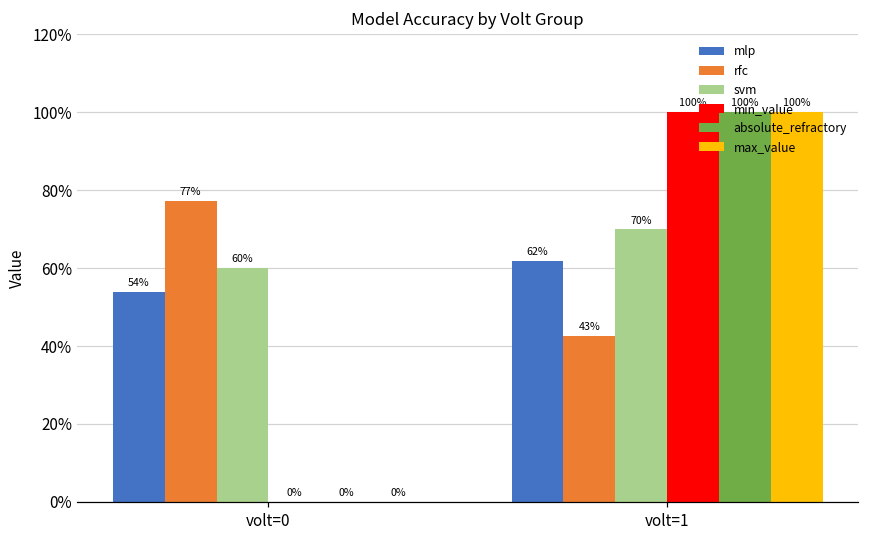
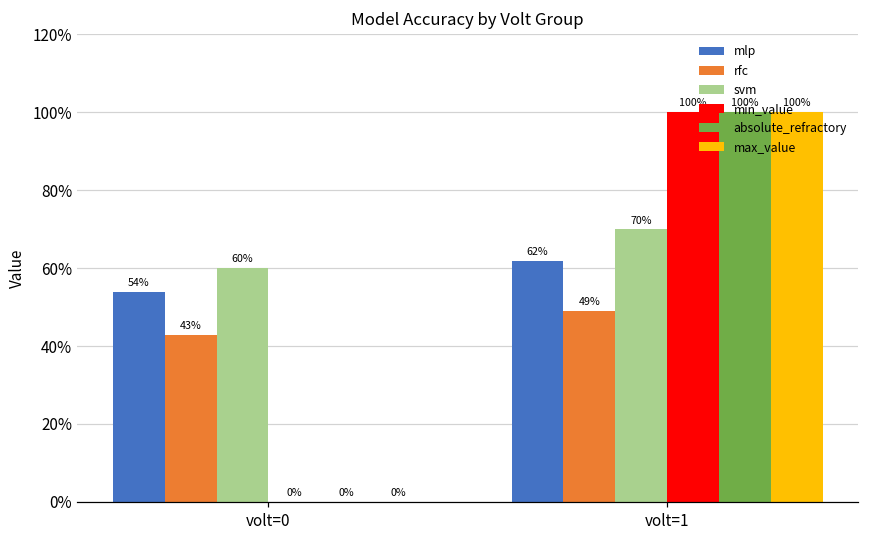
rfc, volt=0: 77% -> 43%
rfc, volt=1: 43% -> 49%
